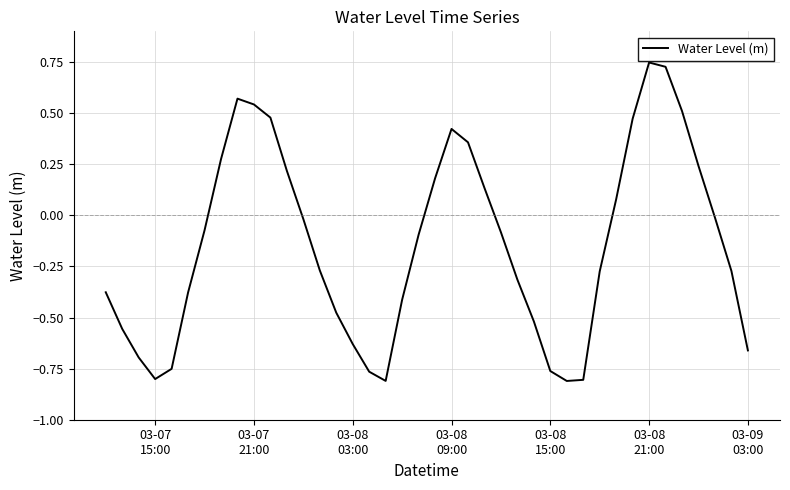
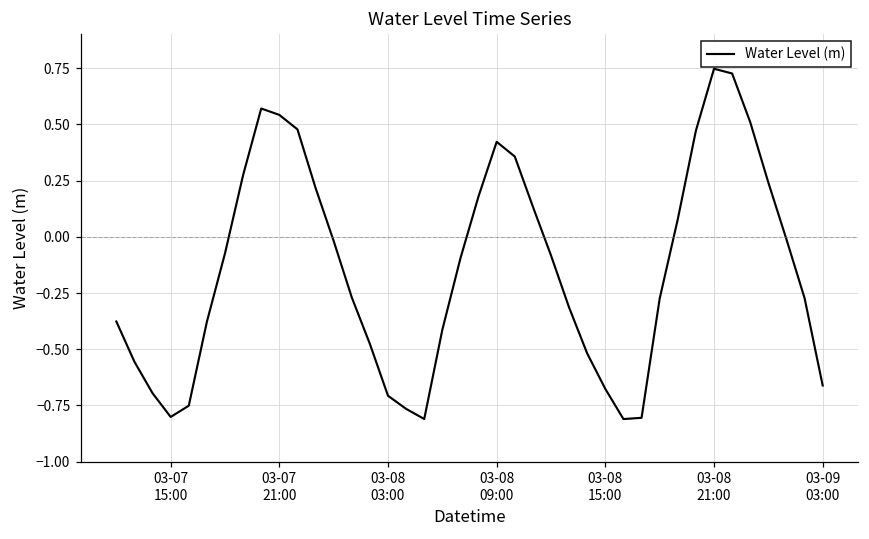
03-08 03:00: -0.63 -> -0.71
03-08 15:00: -0.76 -> -0.68
